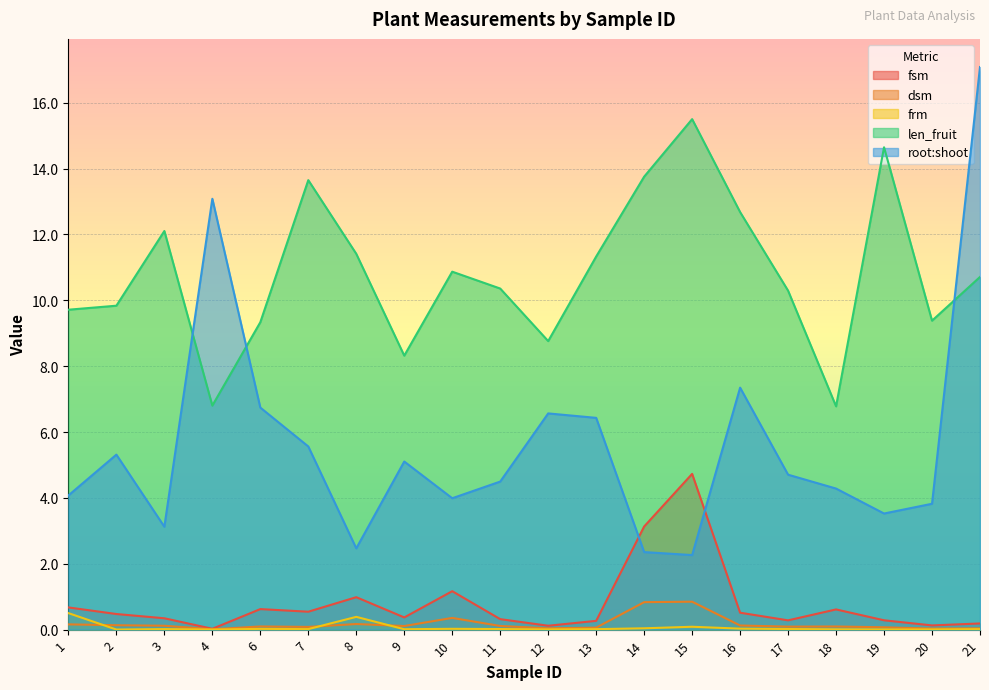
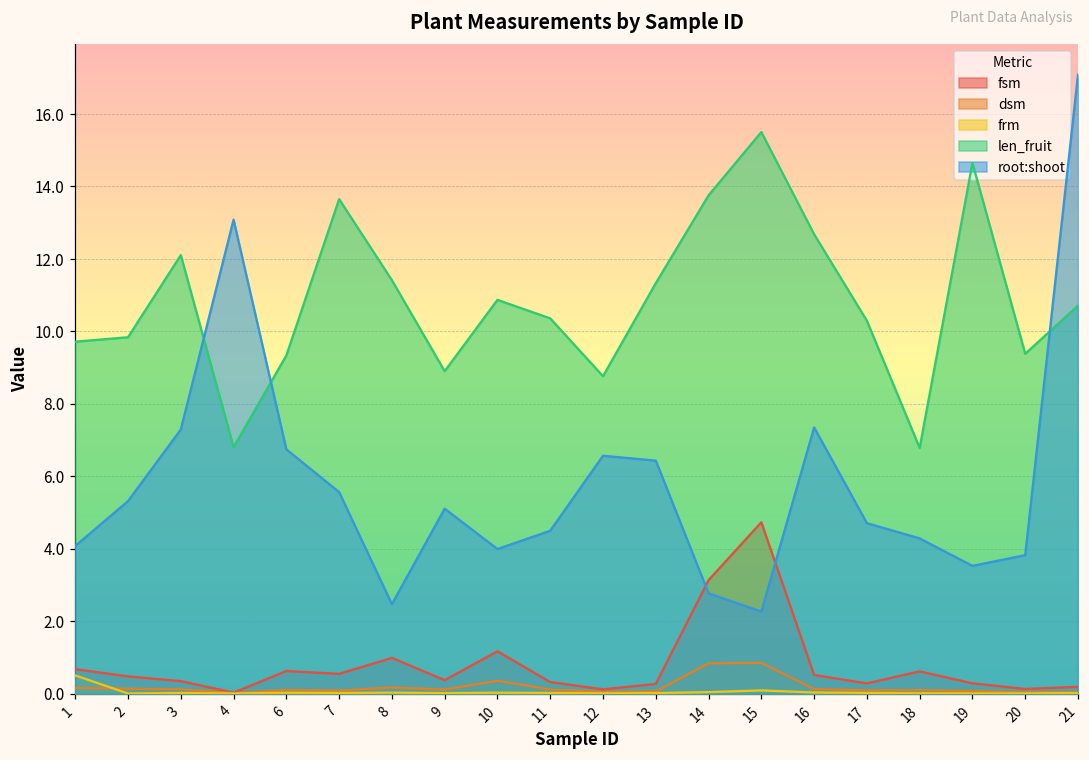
root:shoot, 3: 3.1 -> 7.3
frm, 8: 0.4 -> 0.0
len_fruit, 9: 8.3 -> 8.9
root:shoot, 14: 2.4 -> 2.8
